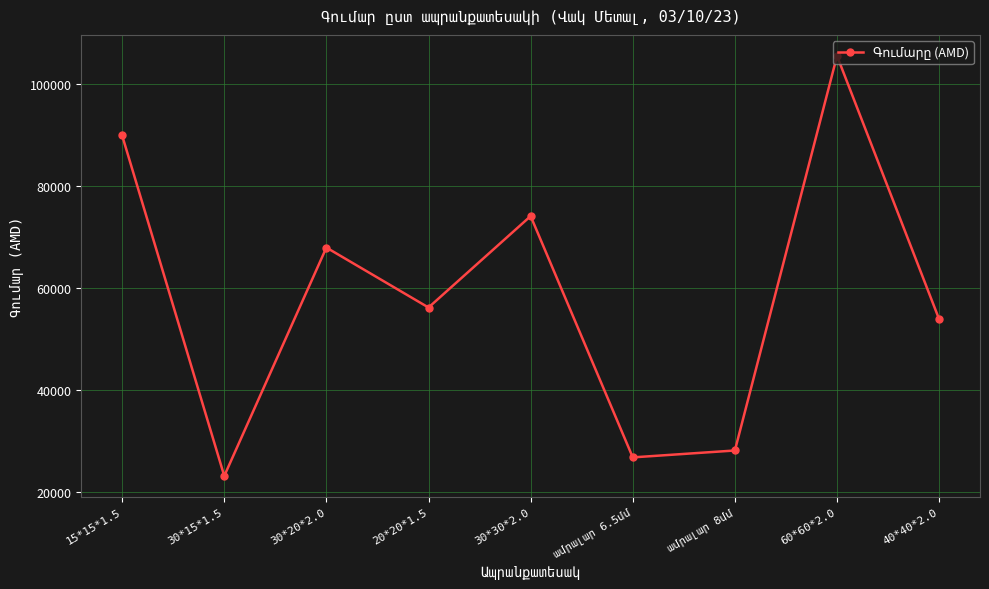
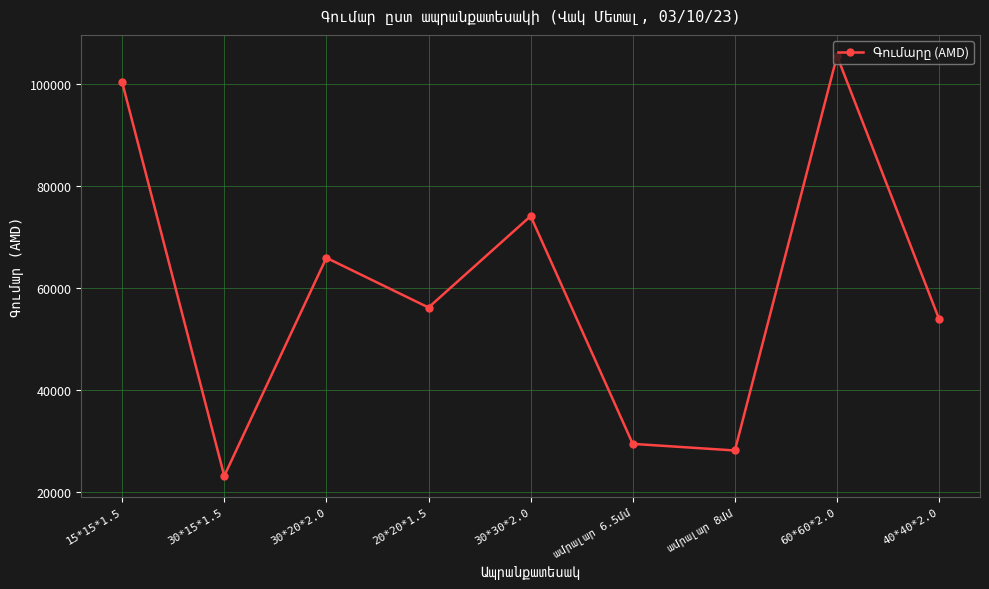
15*15*1.5: 90000 -> 100000
30*20*2.0: 68000 -> 66000
ամրալար 6.5մմ: 27000 -> 30000
